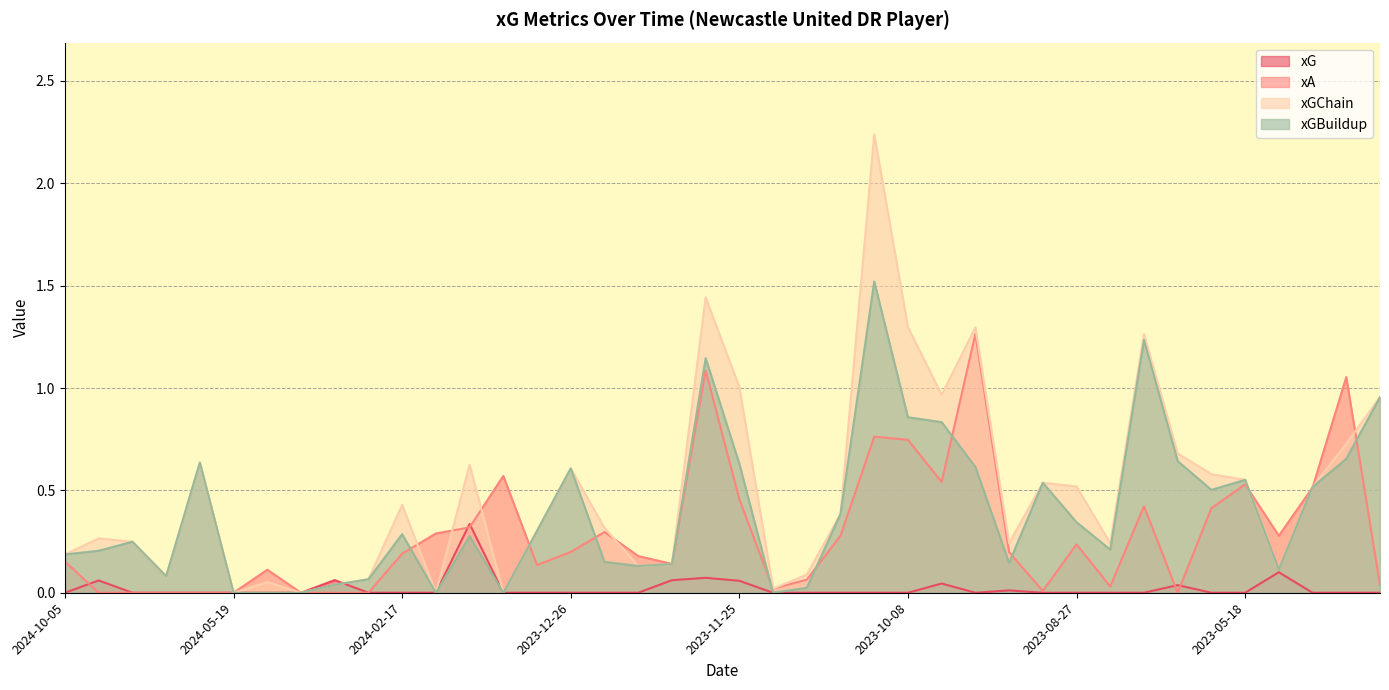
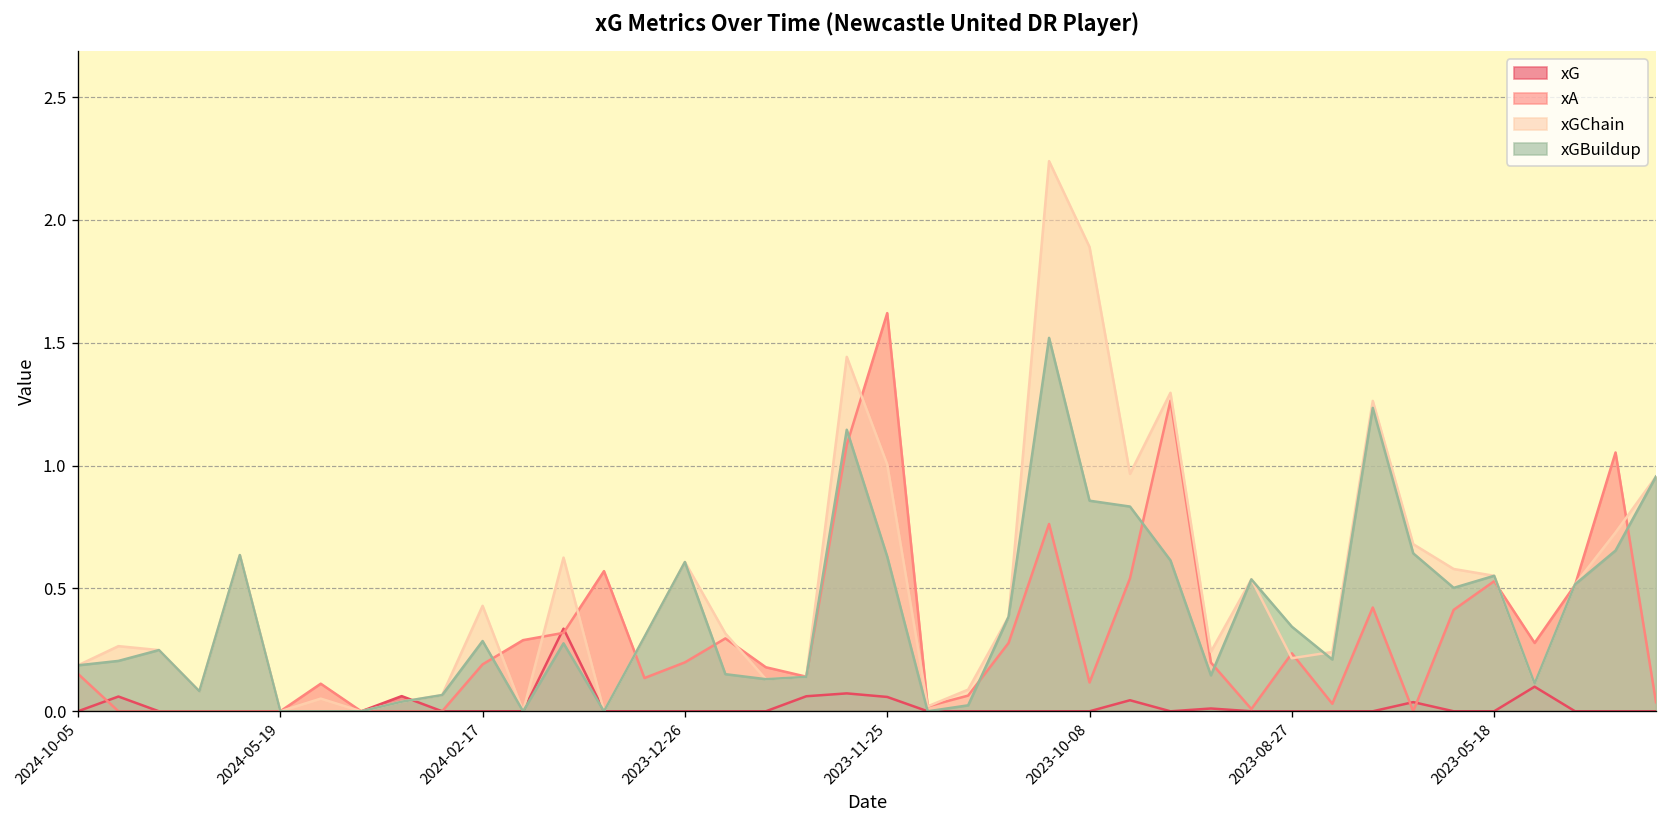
xA, 2023-11-25: 0.46 -> 1.62
xA, 2023-10-08: 0.75 -> 0.12
xGChain, 2023-10-08: 1.30 -> 1.89
xGChain, 2023-08-27: 0.52 -> 0.22
